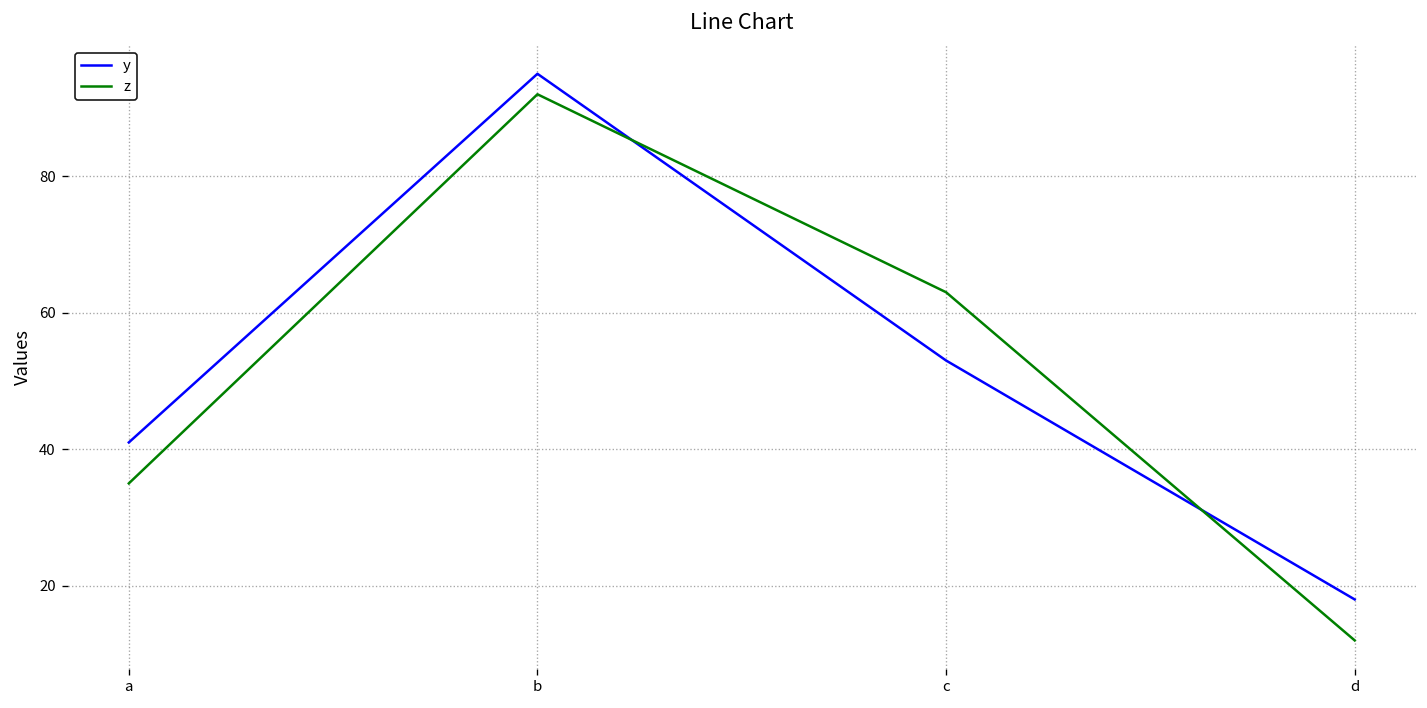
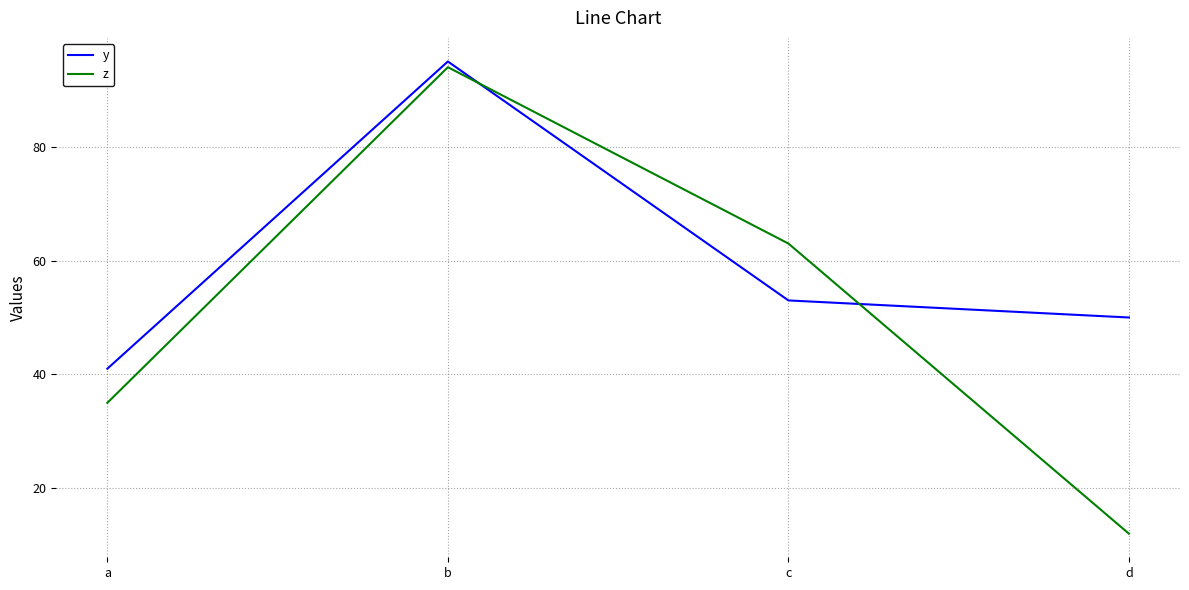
z, b: 92 -> 94
y, d: 18 -> 50
